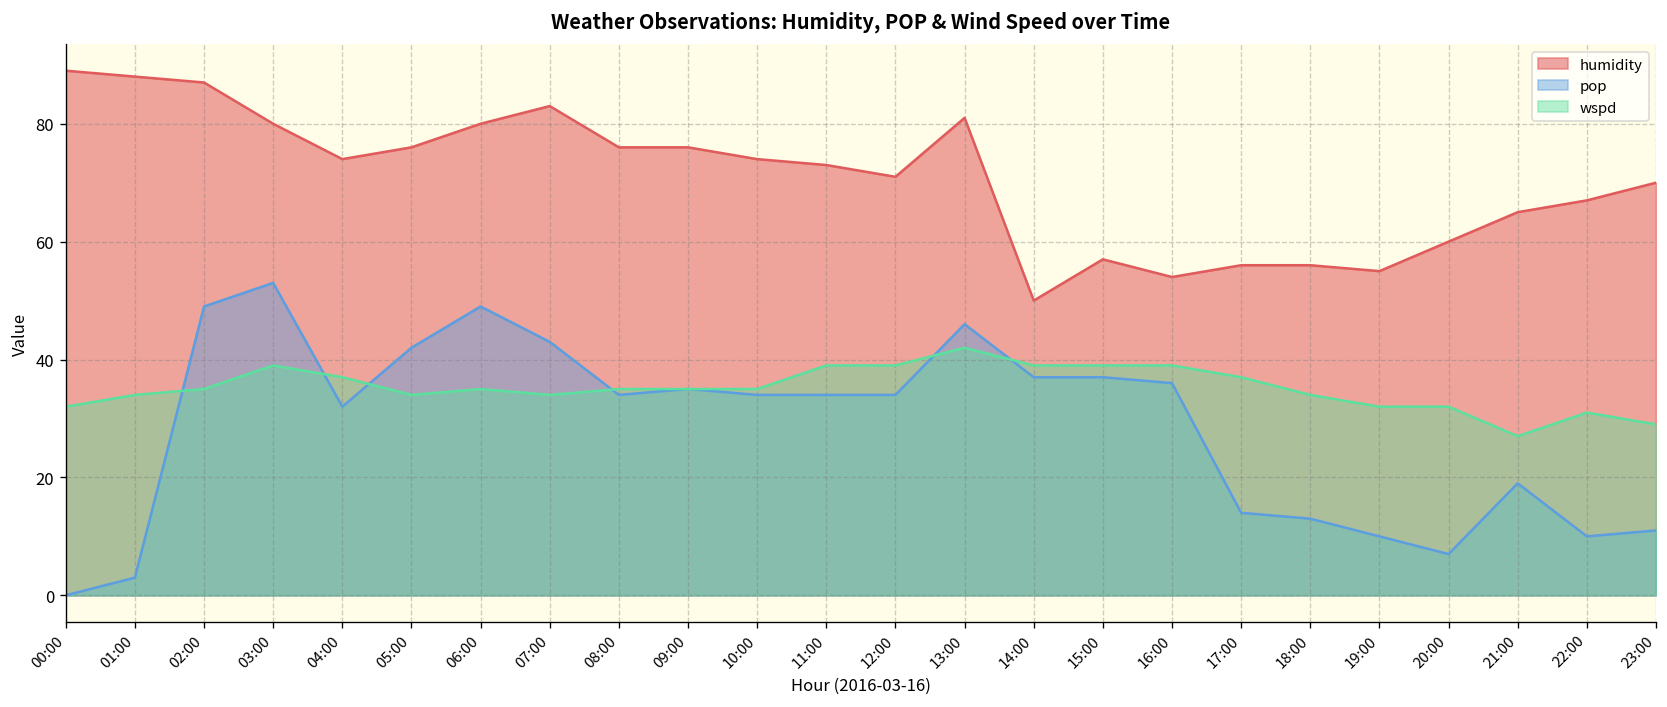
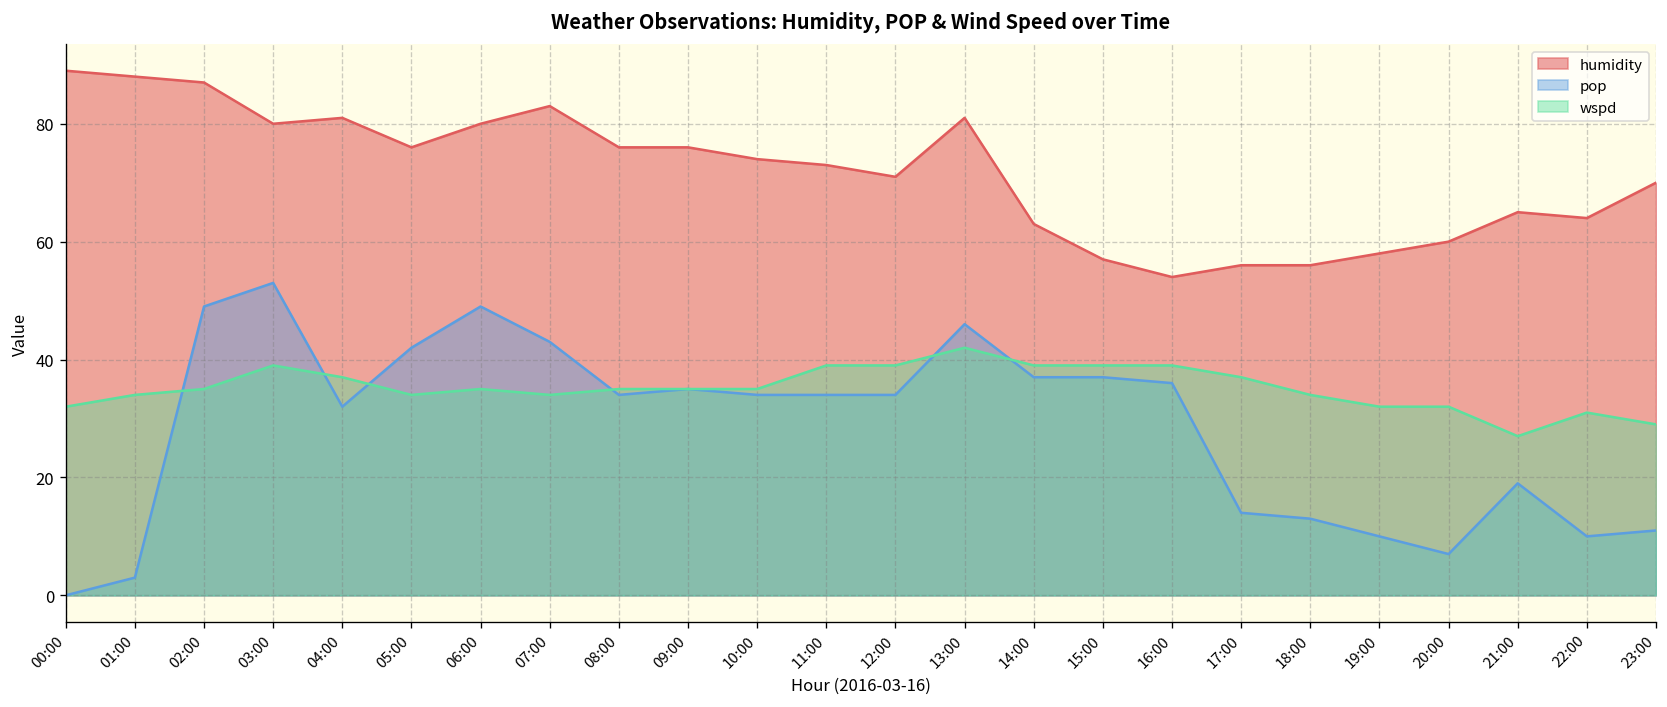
humidity, 04:00: 74 -> 81
humidity, 14:00: 50 -> 63
humidity, 19:00: 55 -> 58
humidity, 22:00: 67 -> 64
